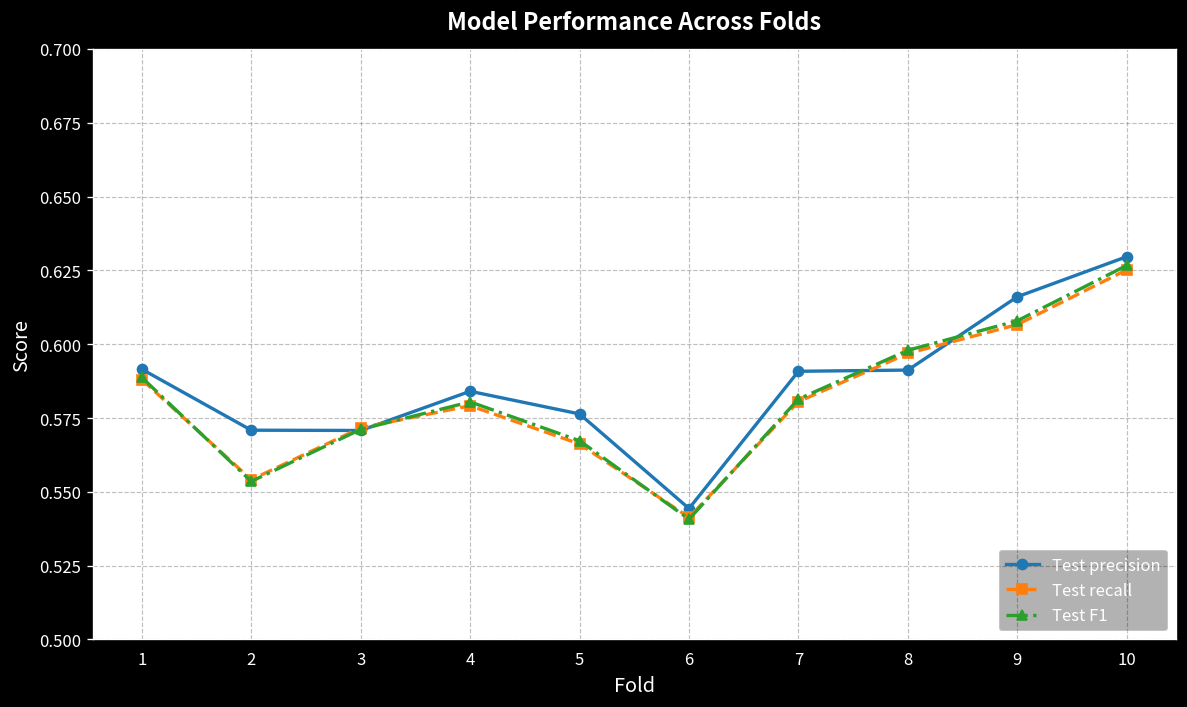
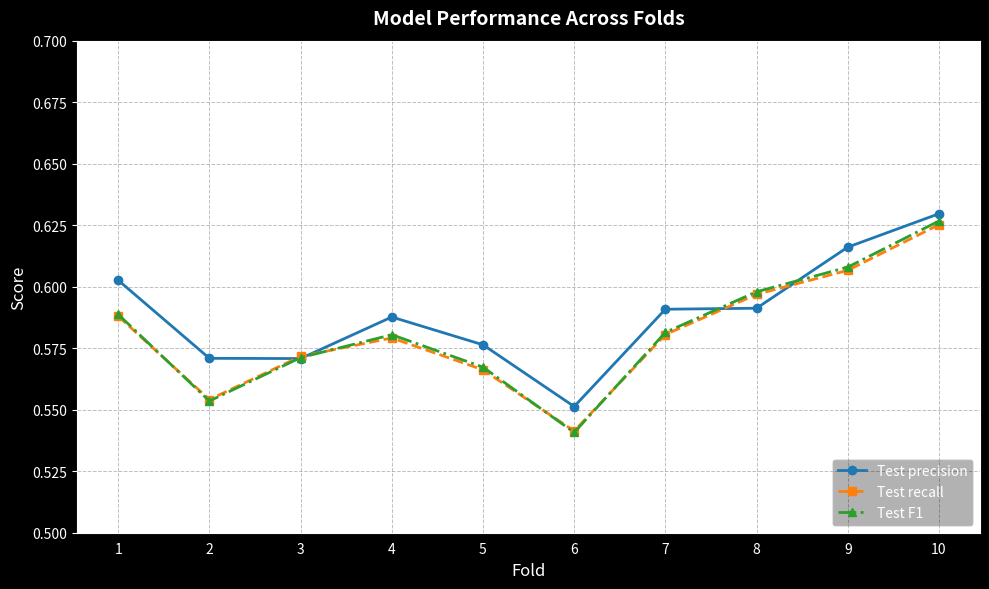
Test precision, 1: 0.592 -> 0.603
Test precision, 4: 0.584 -> 0.588
Test precision, 6: 0.544 -> 0.551
